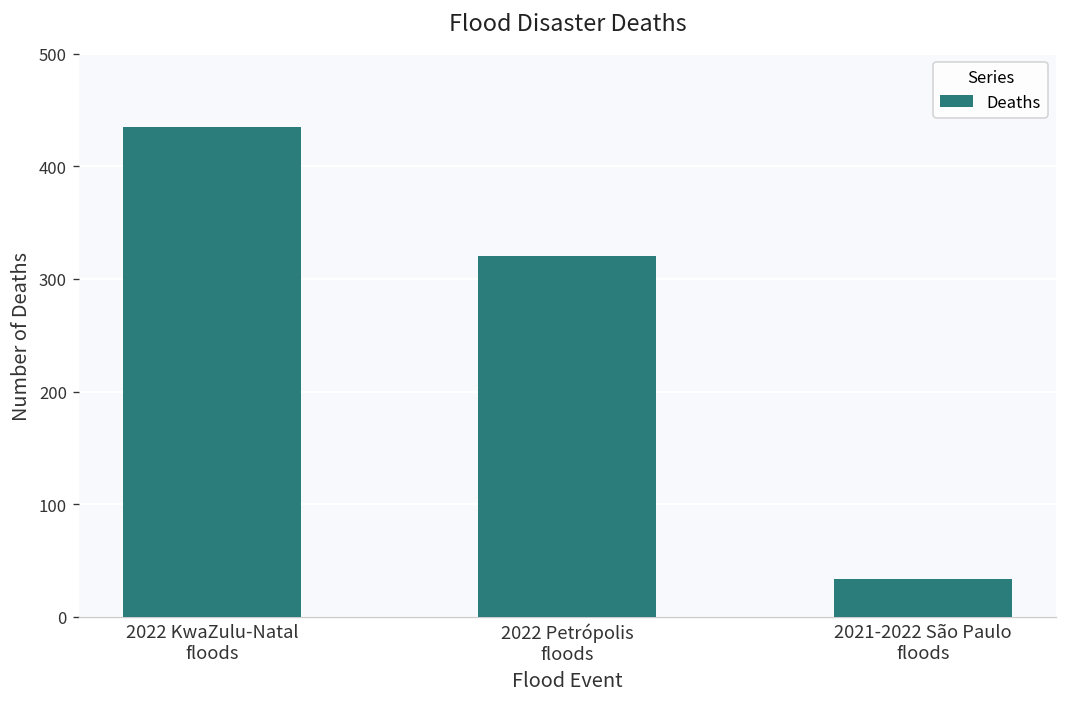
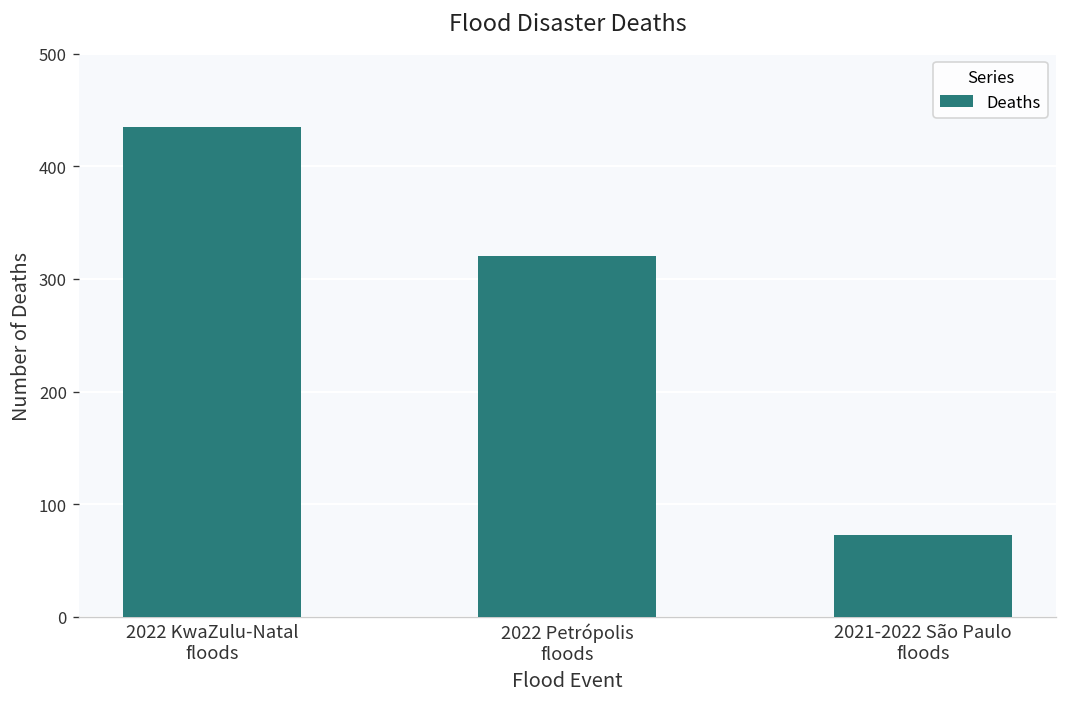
2021-2022 São Paulo floods: 30 -> 70
